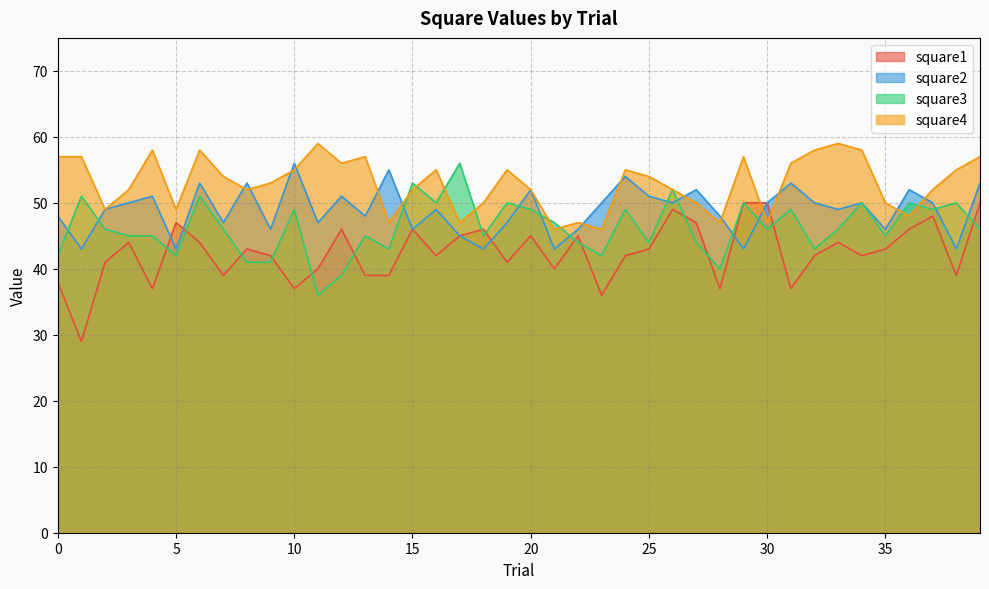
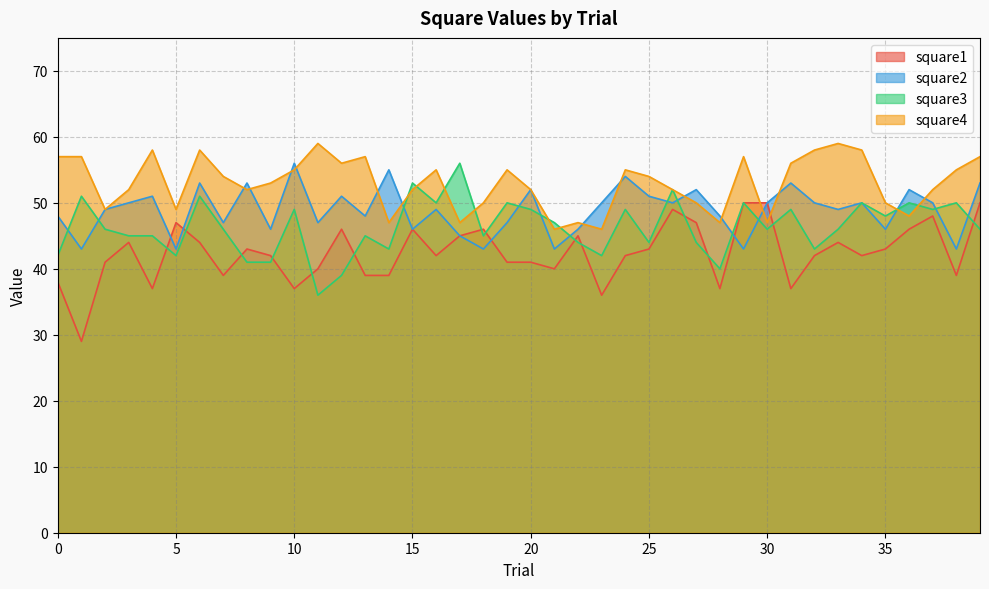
square1, 20: 45 -> 41
square3, 35: 45 -> 48
